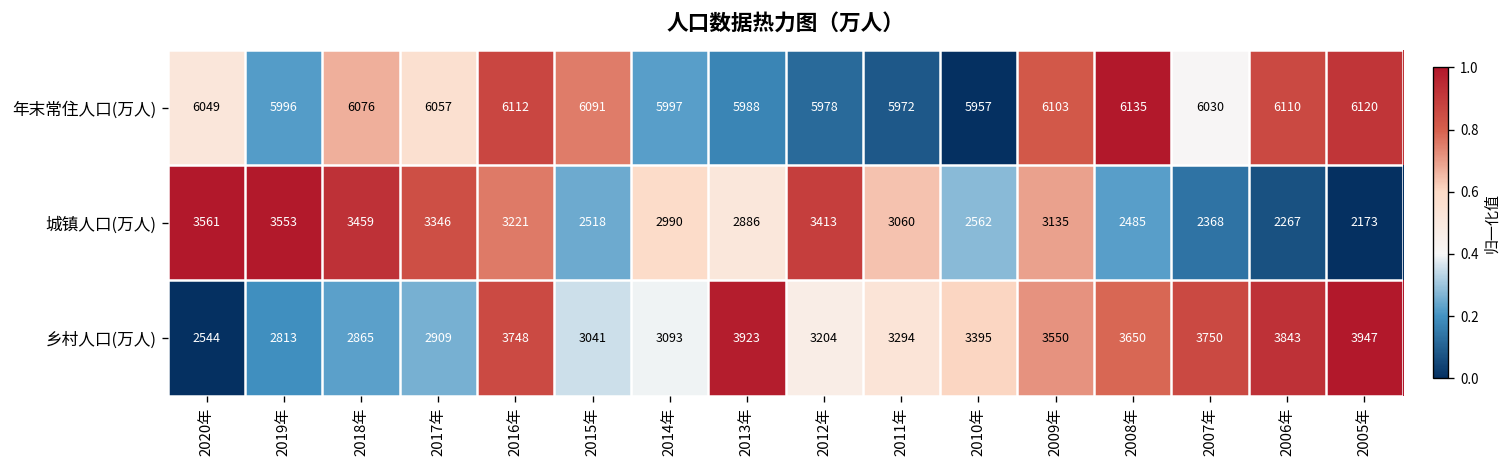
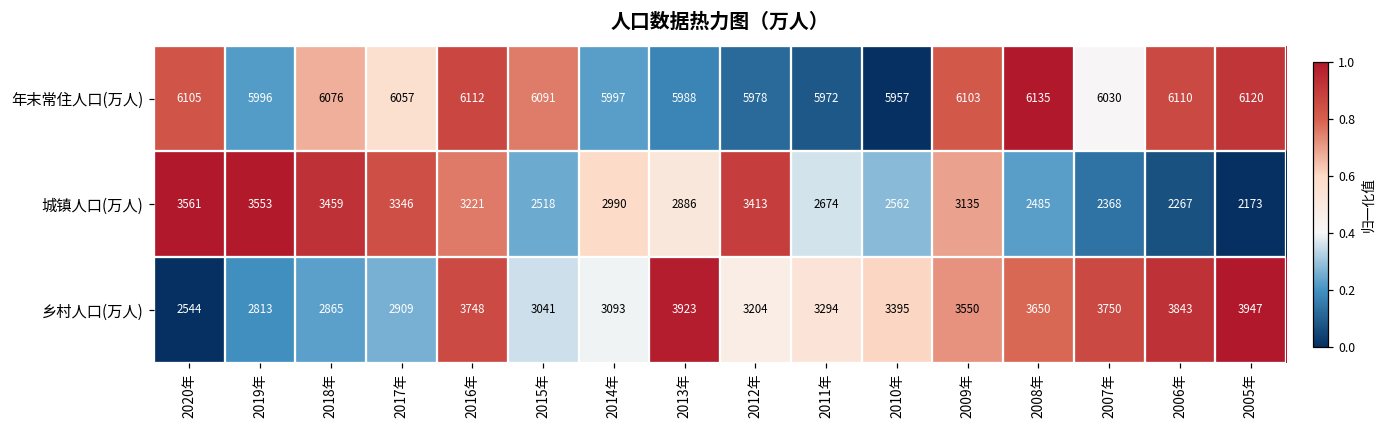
年末常住人口(万人), 2020年: 6049 -> 6105
城镇人口(万人), 2011年: 3060 -> 2674
